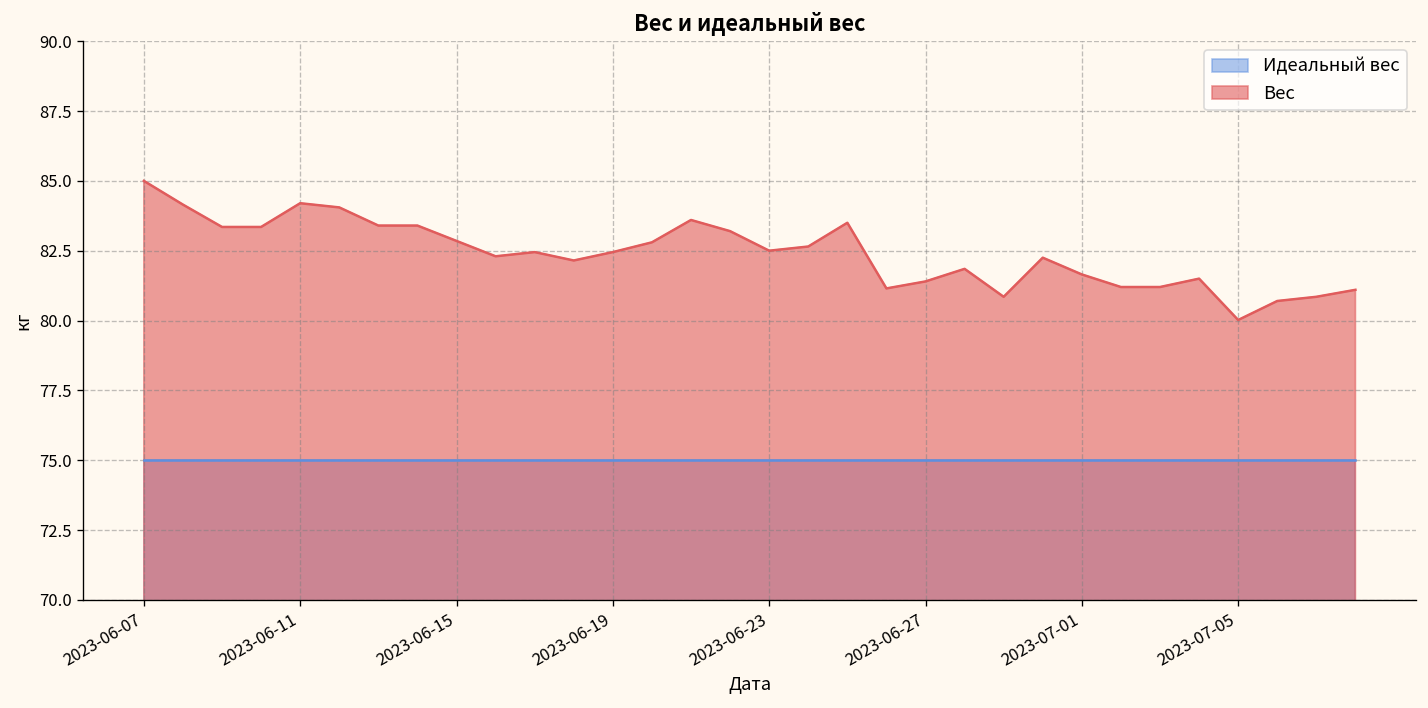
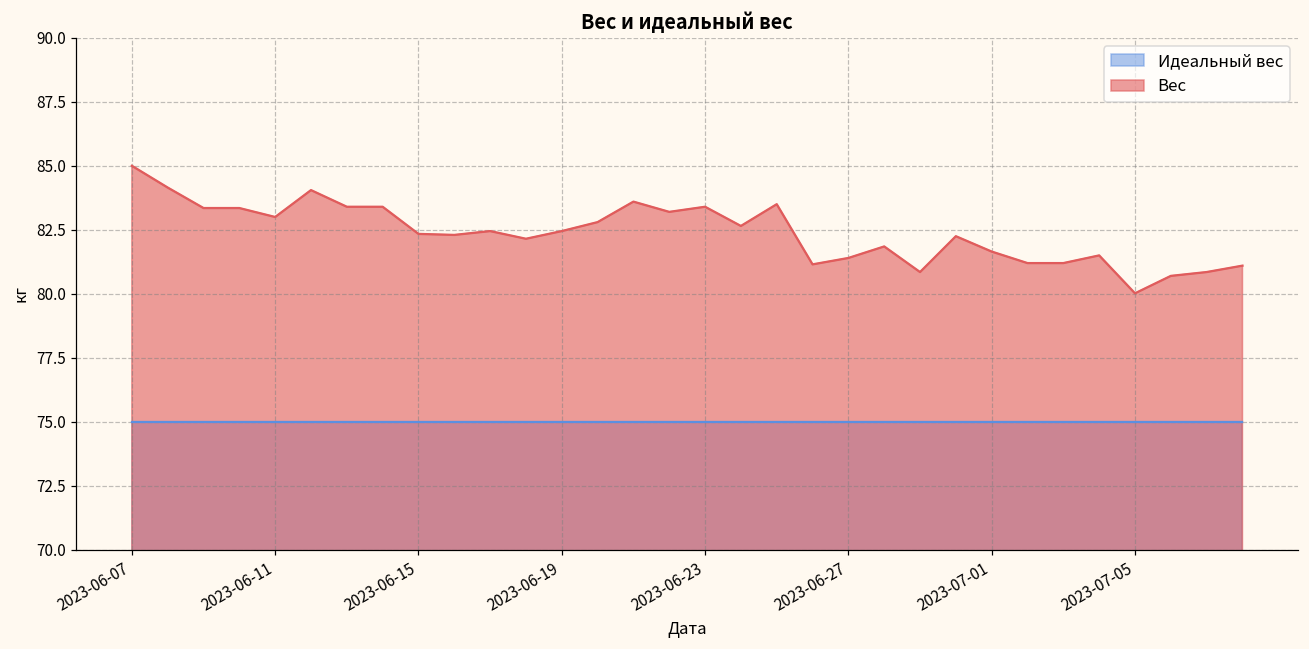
Вес, 2023-06-11: 84.2 -> 83.0
Вес, 2023-06-15: 82.9 -> 82.3
Вес, 2023-06-23: 82.5 -> 83.4
